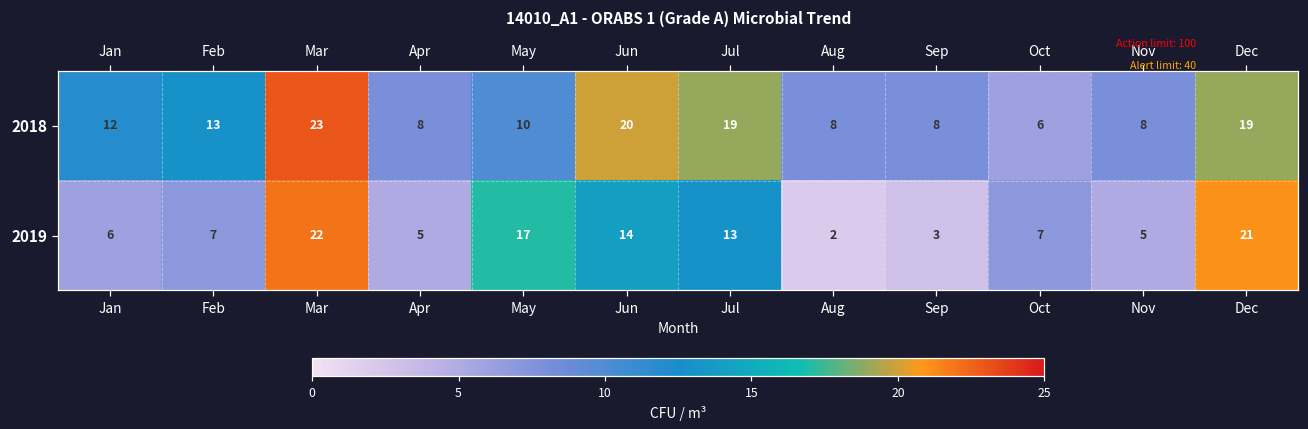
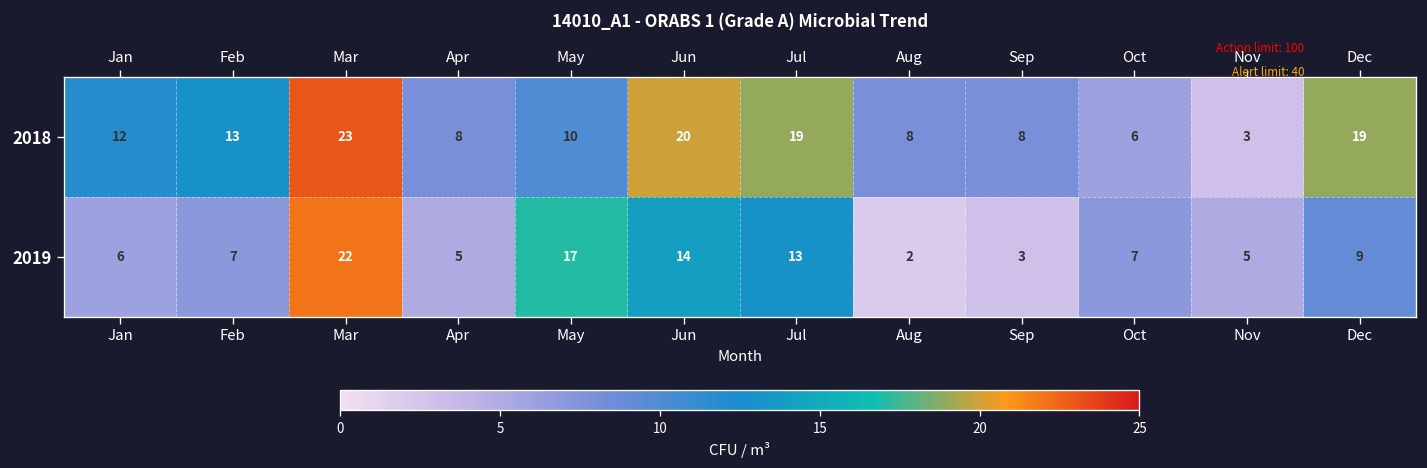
2018, Nov: 8 -> 3
2019, Dec: 21 -> 9
